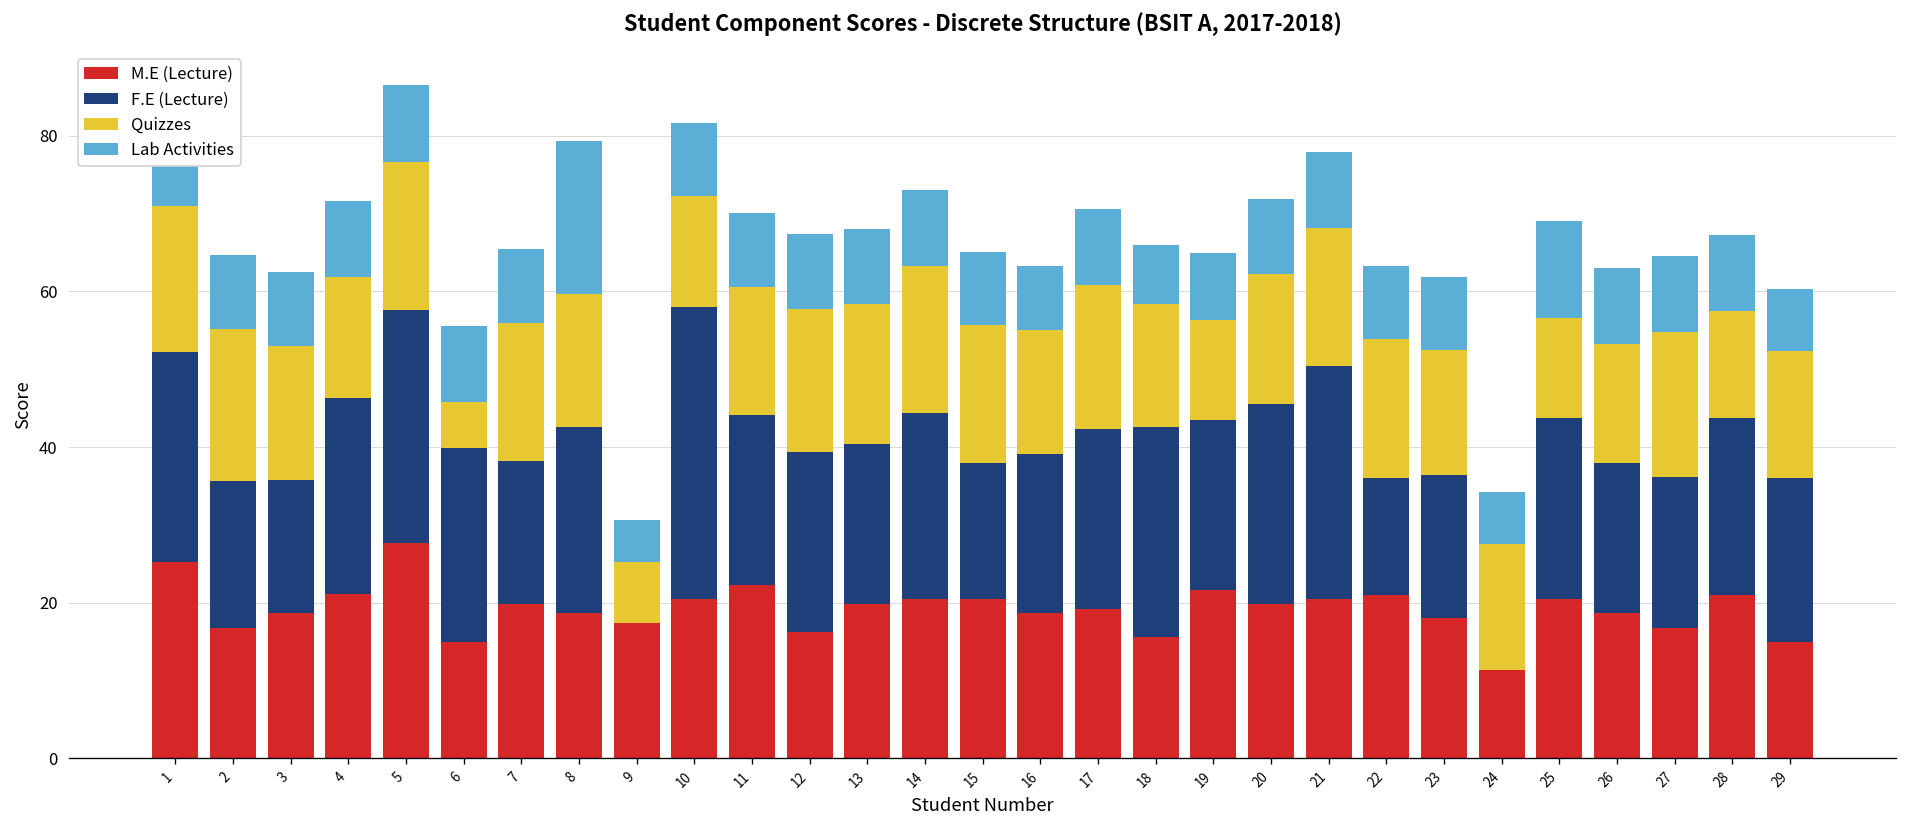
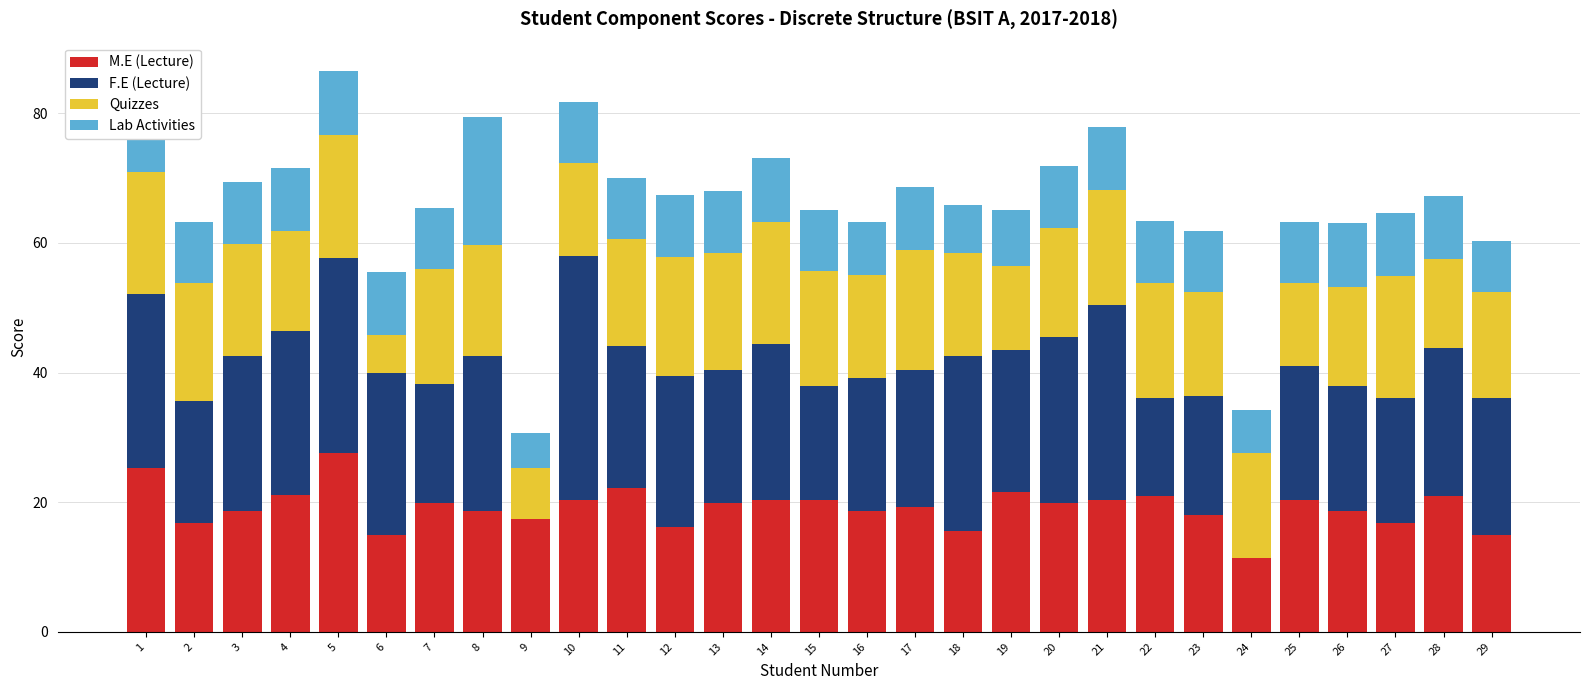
Quizzes, 2: 19 -> 18
F.E (Lecture), 3: 17 -> 24
F.E (Lecture), 17: 23 -> 21
F.E (Lecture), 25: 23 -> 21
Lab Activities, 25: 13 -> 9
